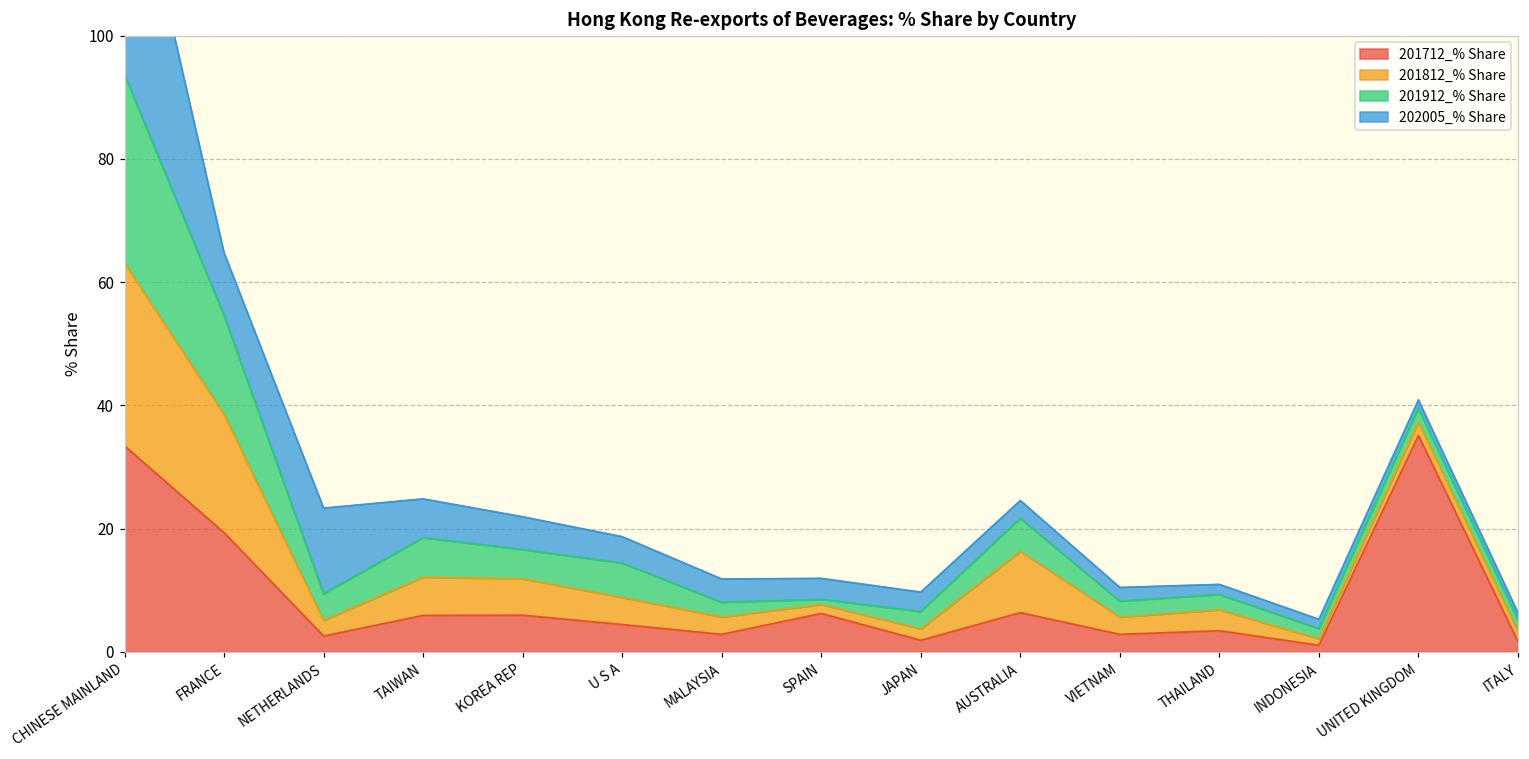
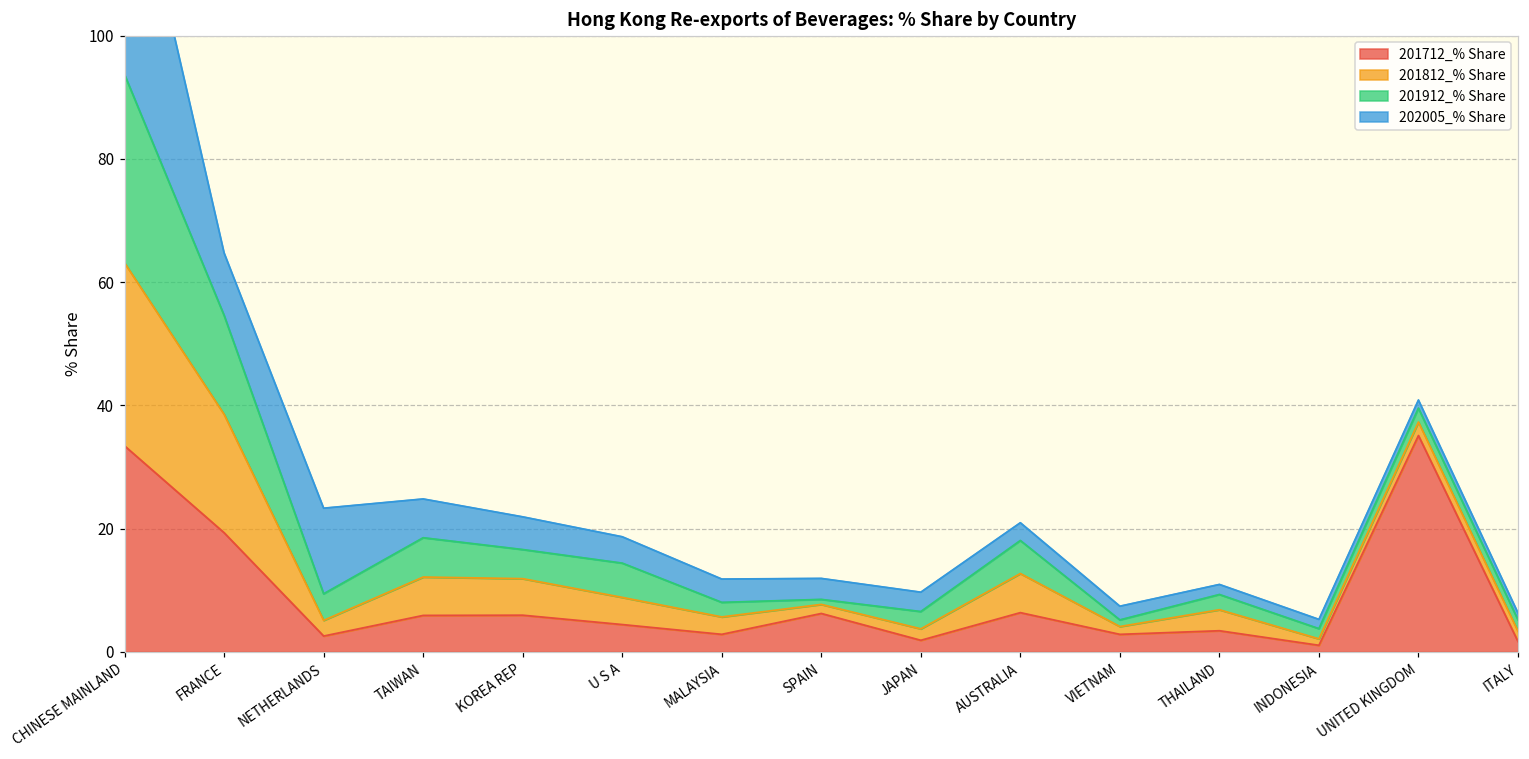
201812_% Share, AUSTRALIA: 10 -> 6
201812_% Share, VIETNAM: 3 -> 1
201912_% Share, VIETNAM: 3 -> 1
